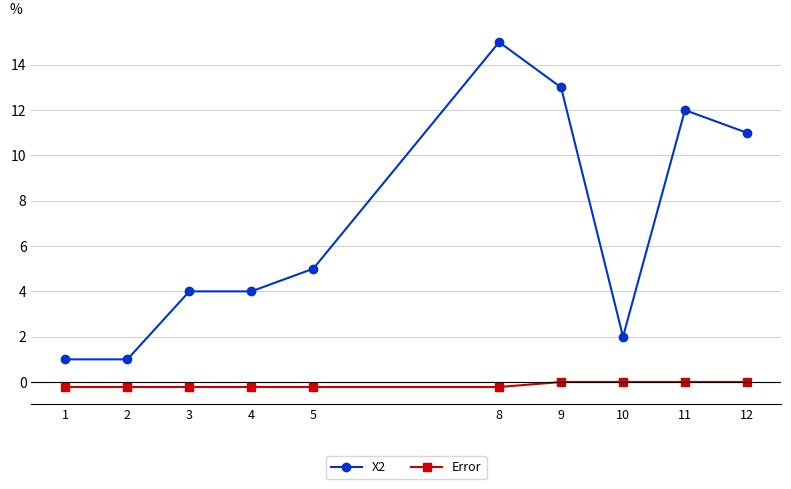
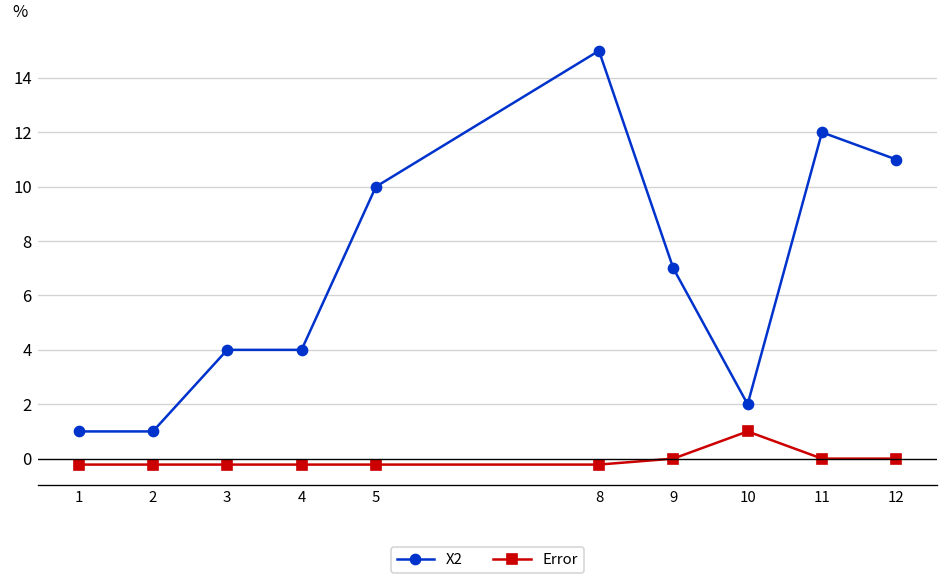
X2, 5: 5 -> 10
X2, 9: 13 -> 7
Error, 10: 0 -> 1
